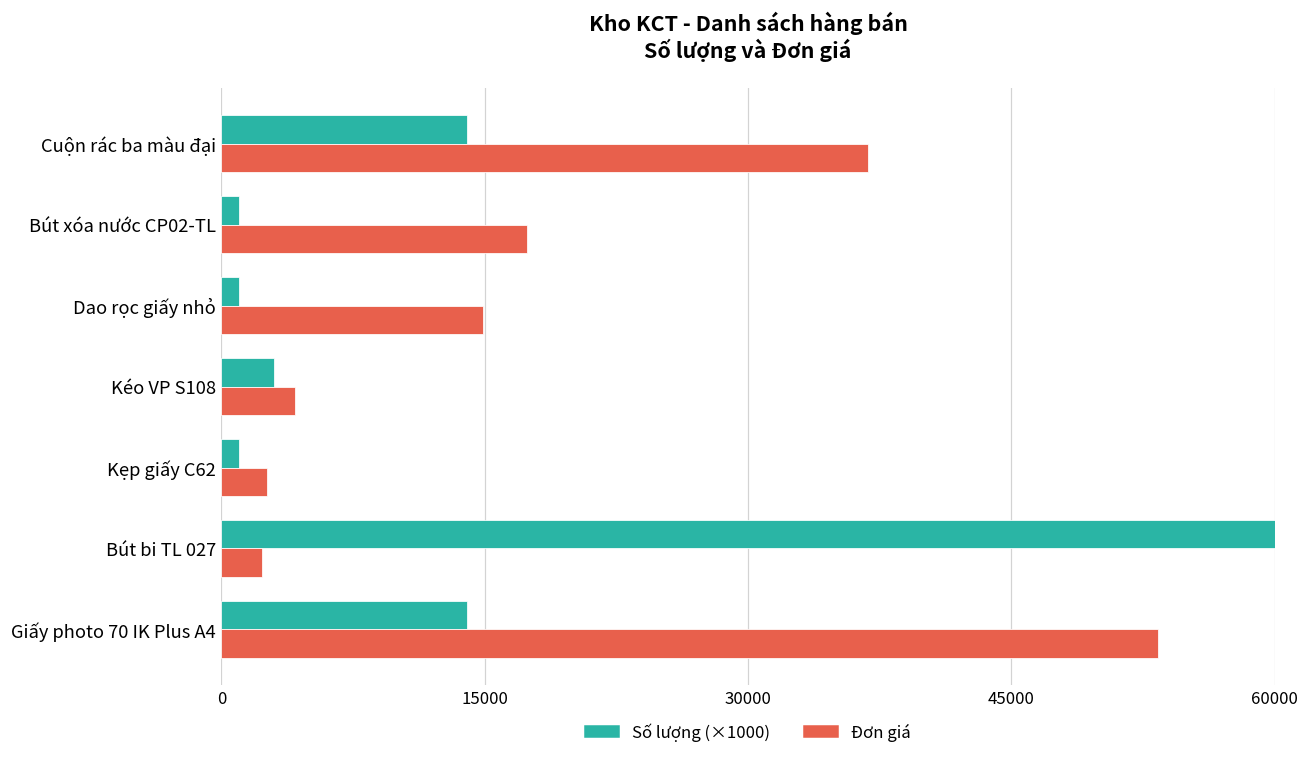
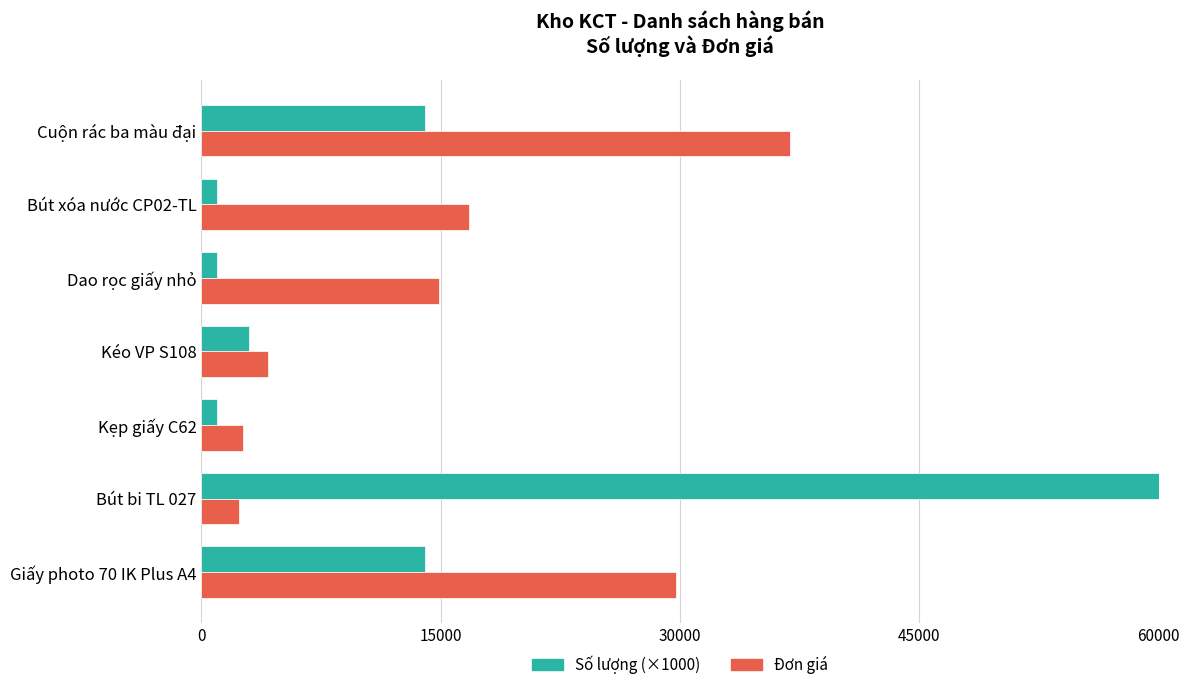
Đơn giá, Bút xóa nước CP02-TL: 17400 -> 16800
Đơn giá, Giấy photo 70 IK Plus A4: 53400 -> 29800
